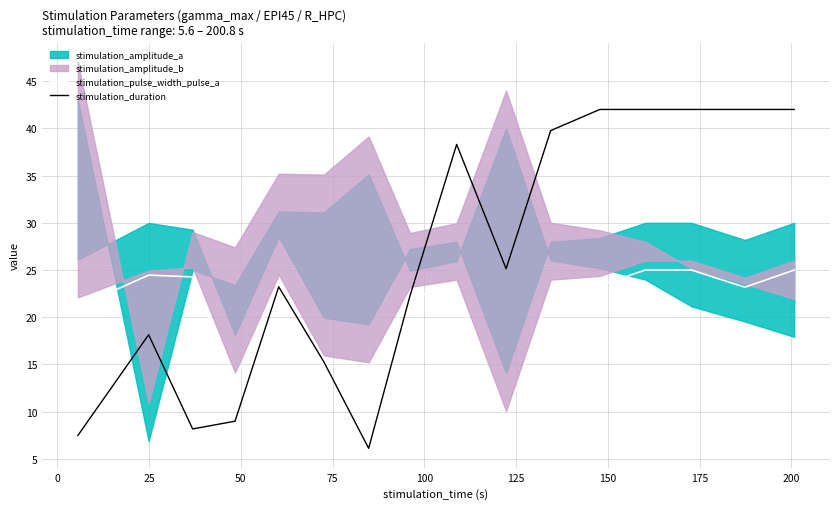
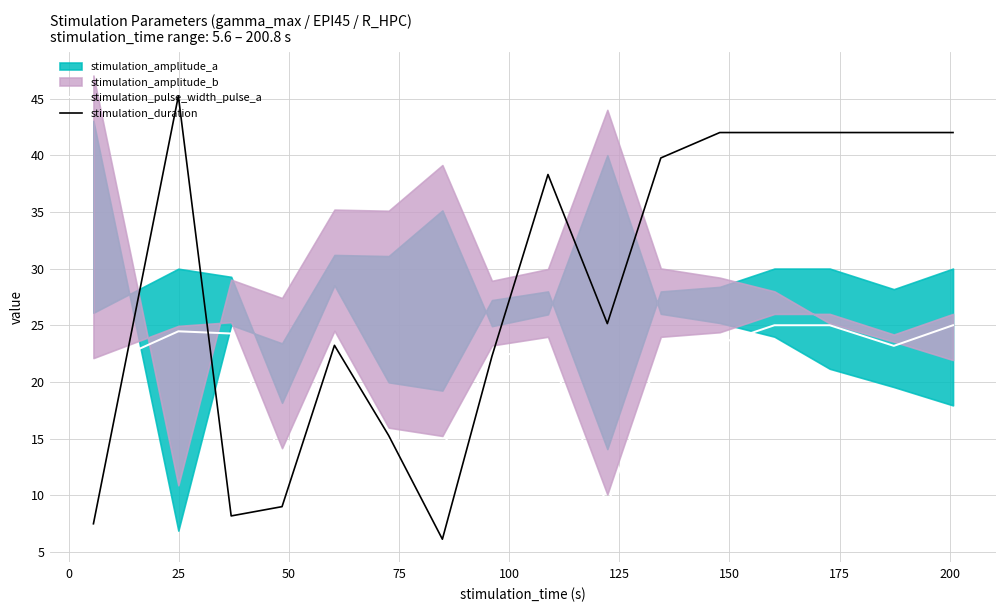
stimulation_duration, 25: 18 -> 45
